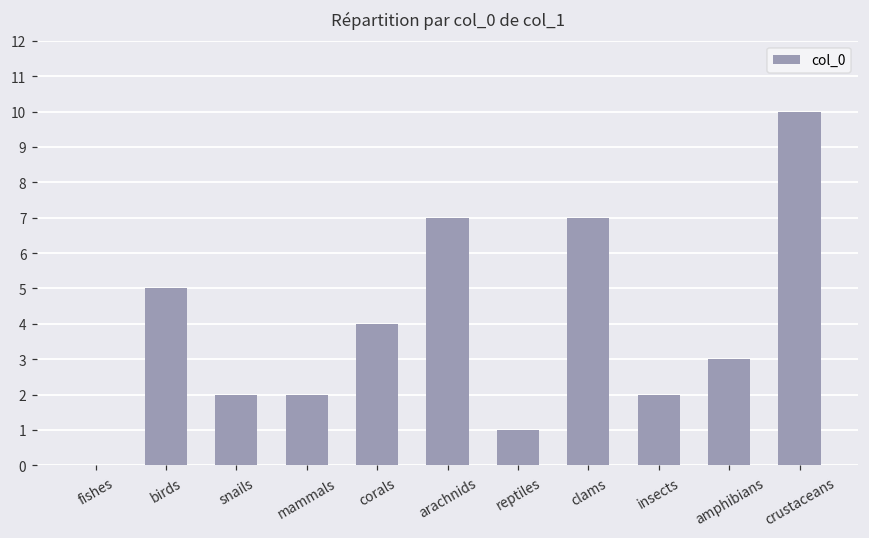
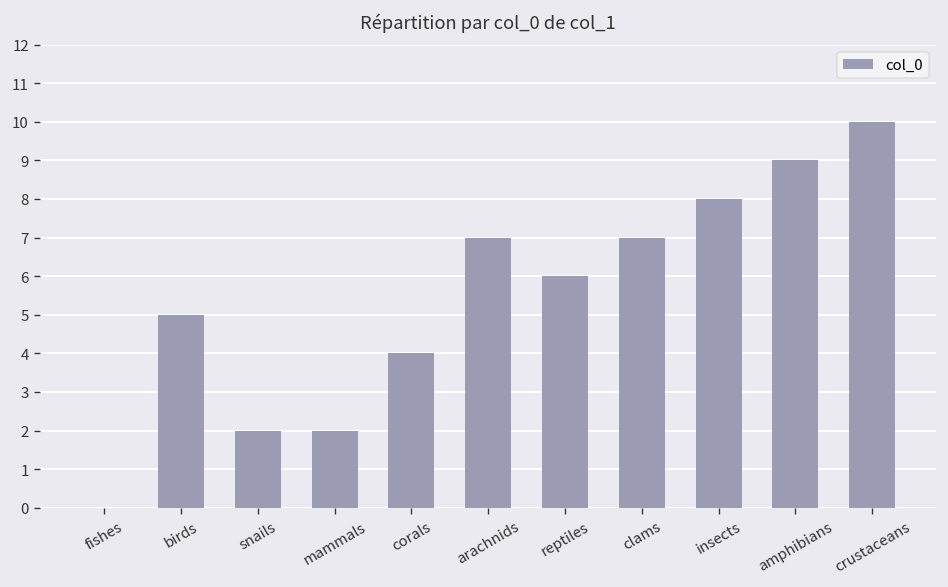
reptiles: 1 -> 6
insects: 2 -> 8
amphibians: 3 -> 9
